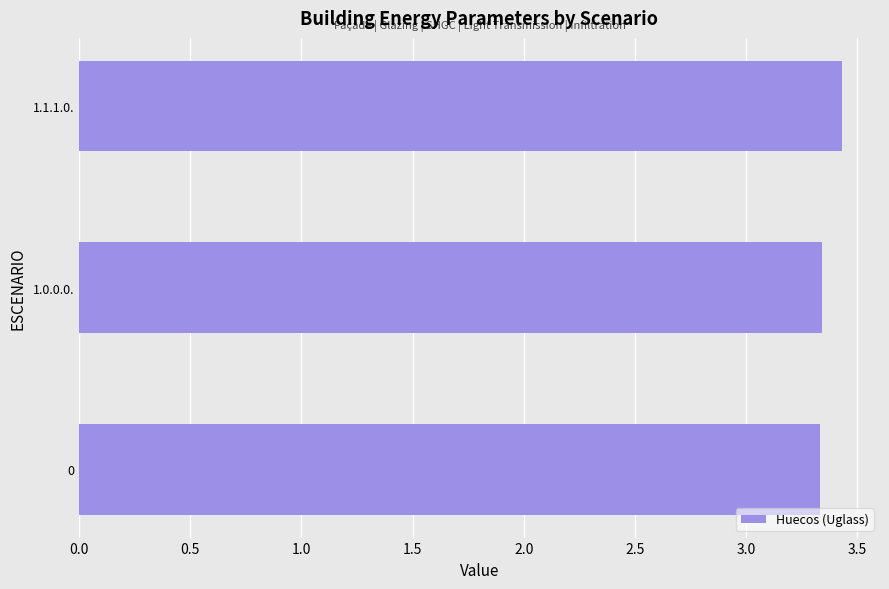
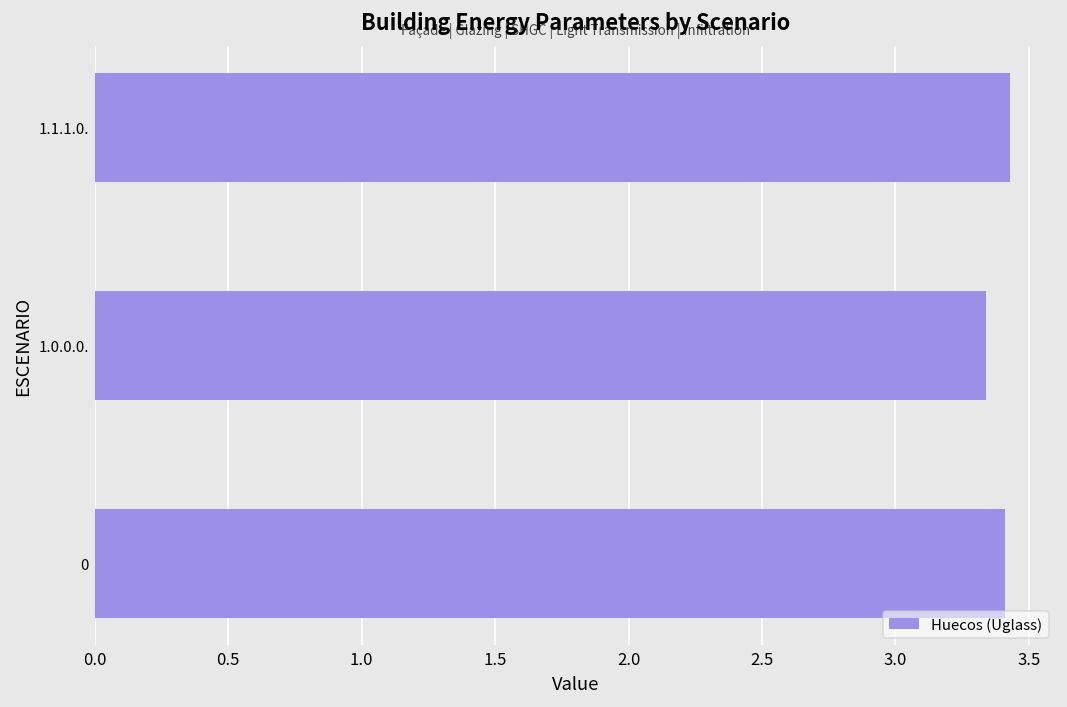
0: 3.33 -> 3.41
